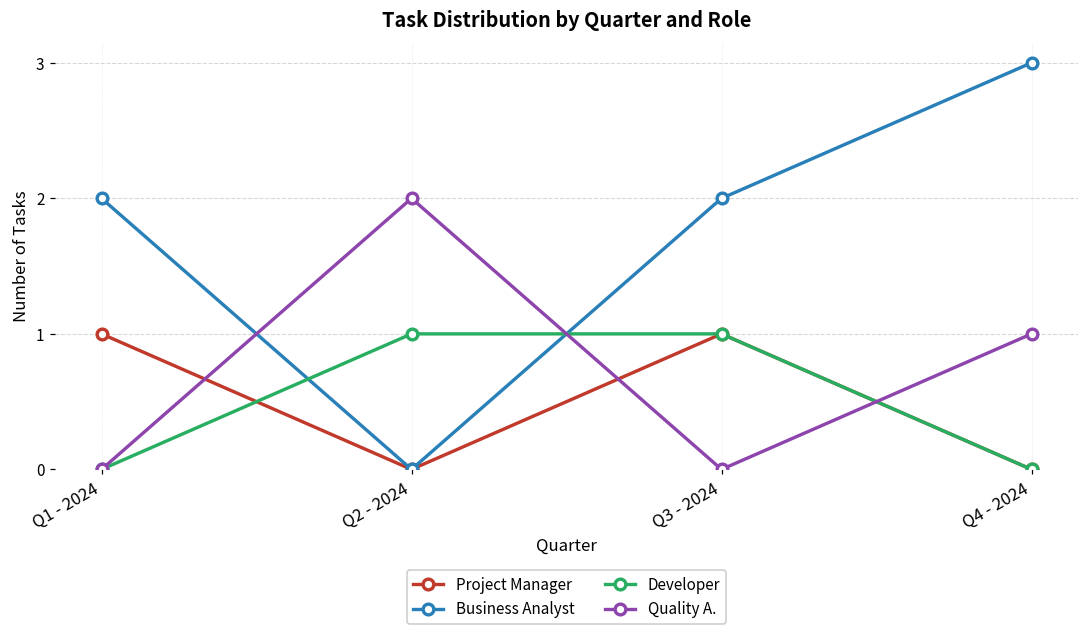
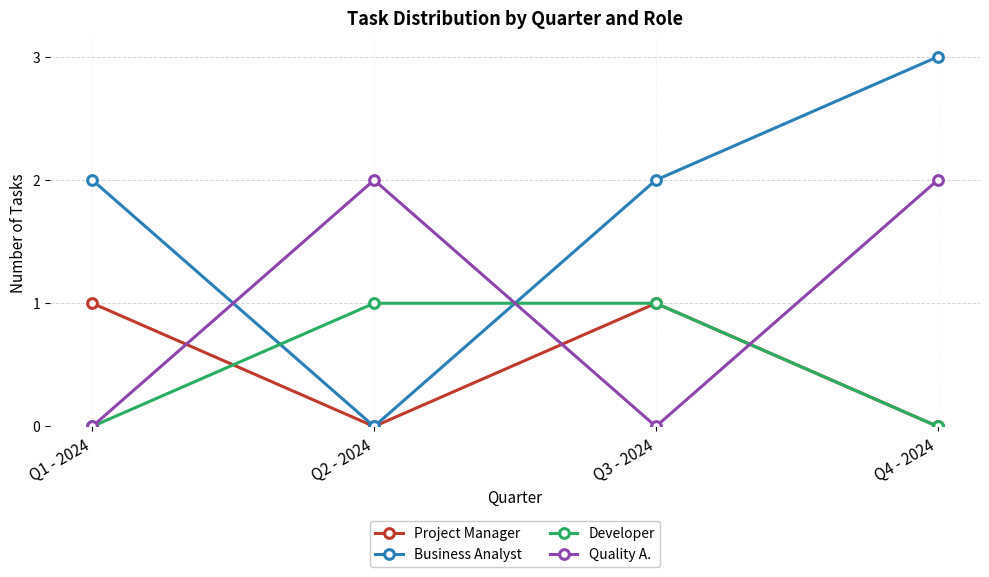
Quality A., Q4 - 2024: 1 -> 2
